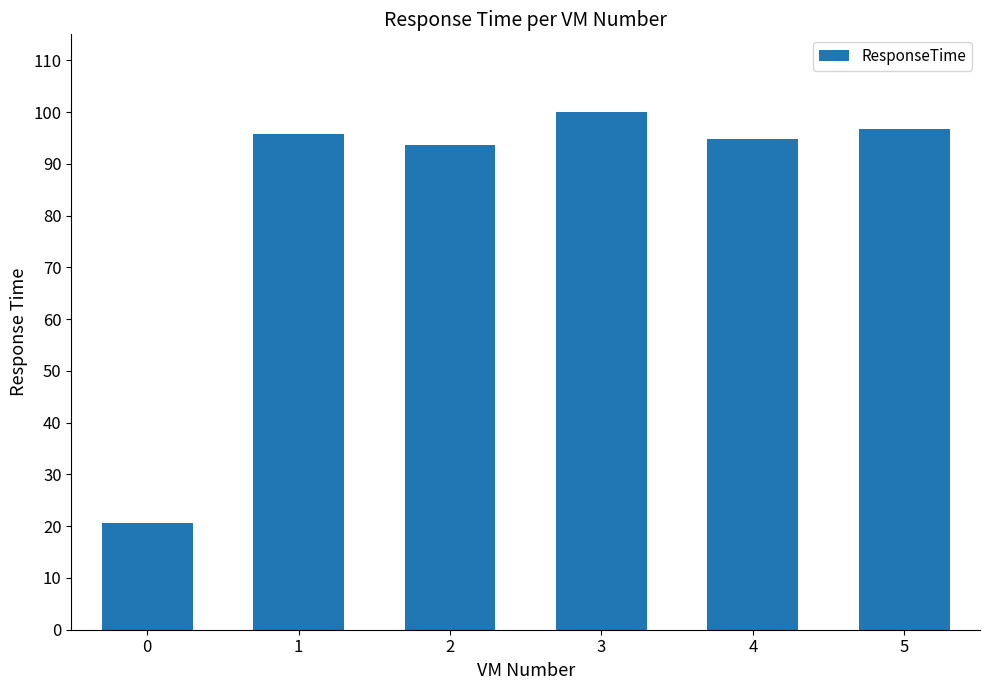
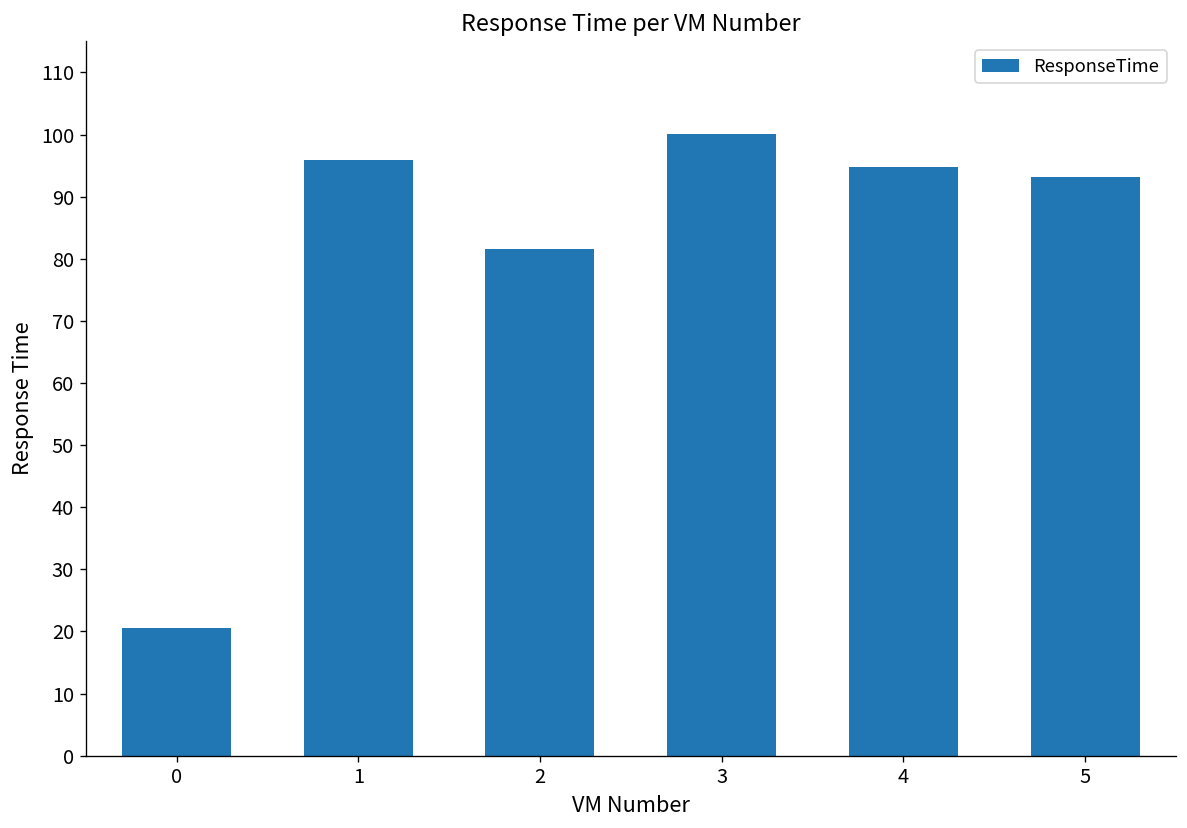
2: 94 -> 82
5: 97 -> 93
